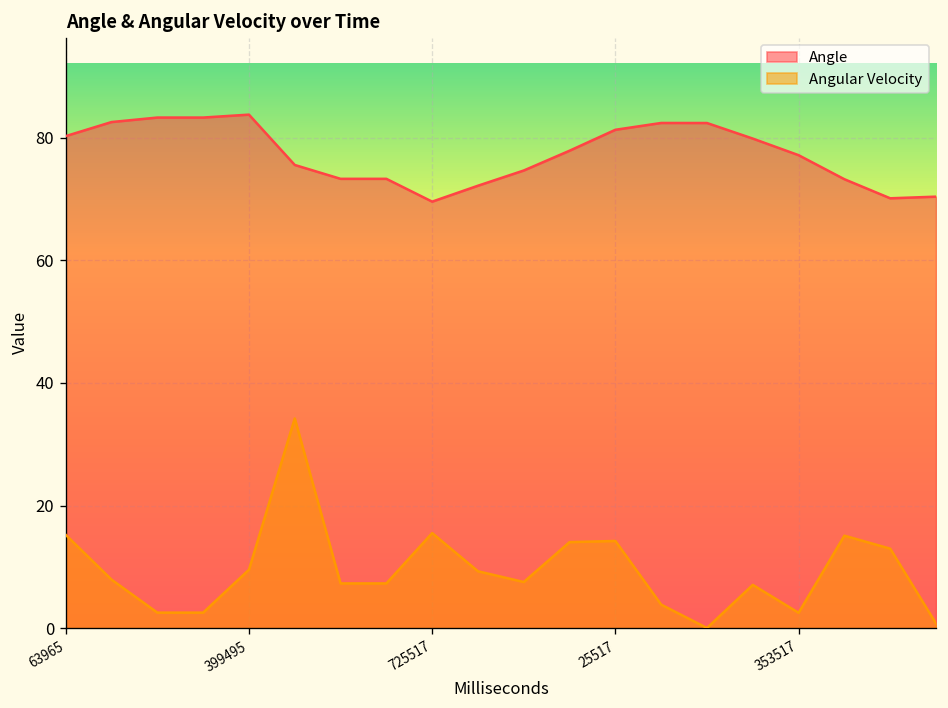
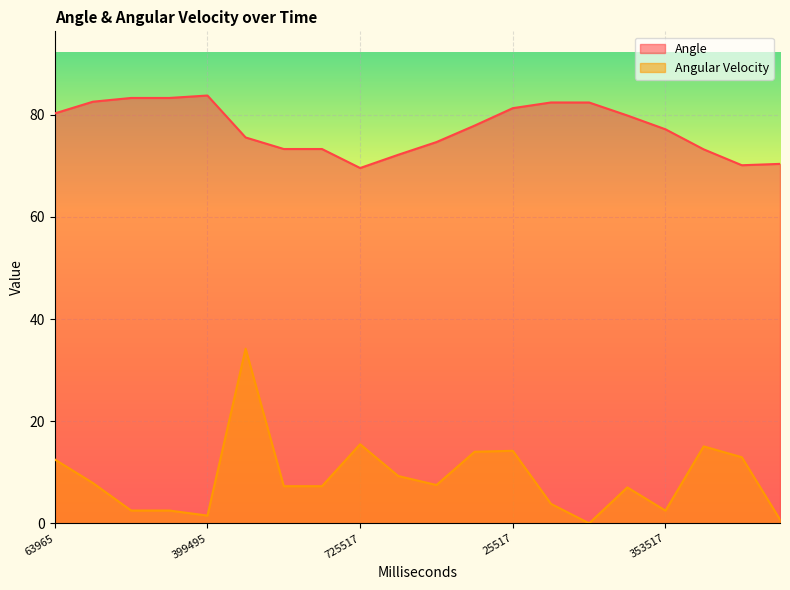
Angular Velocity, 63965: 15 -> 13
Angular Velocity, 399495: 10 -> 2
